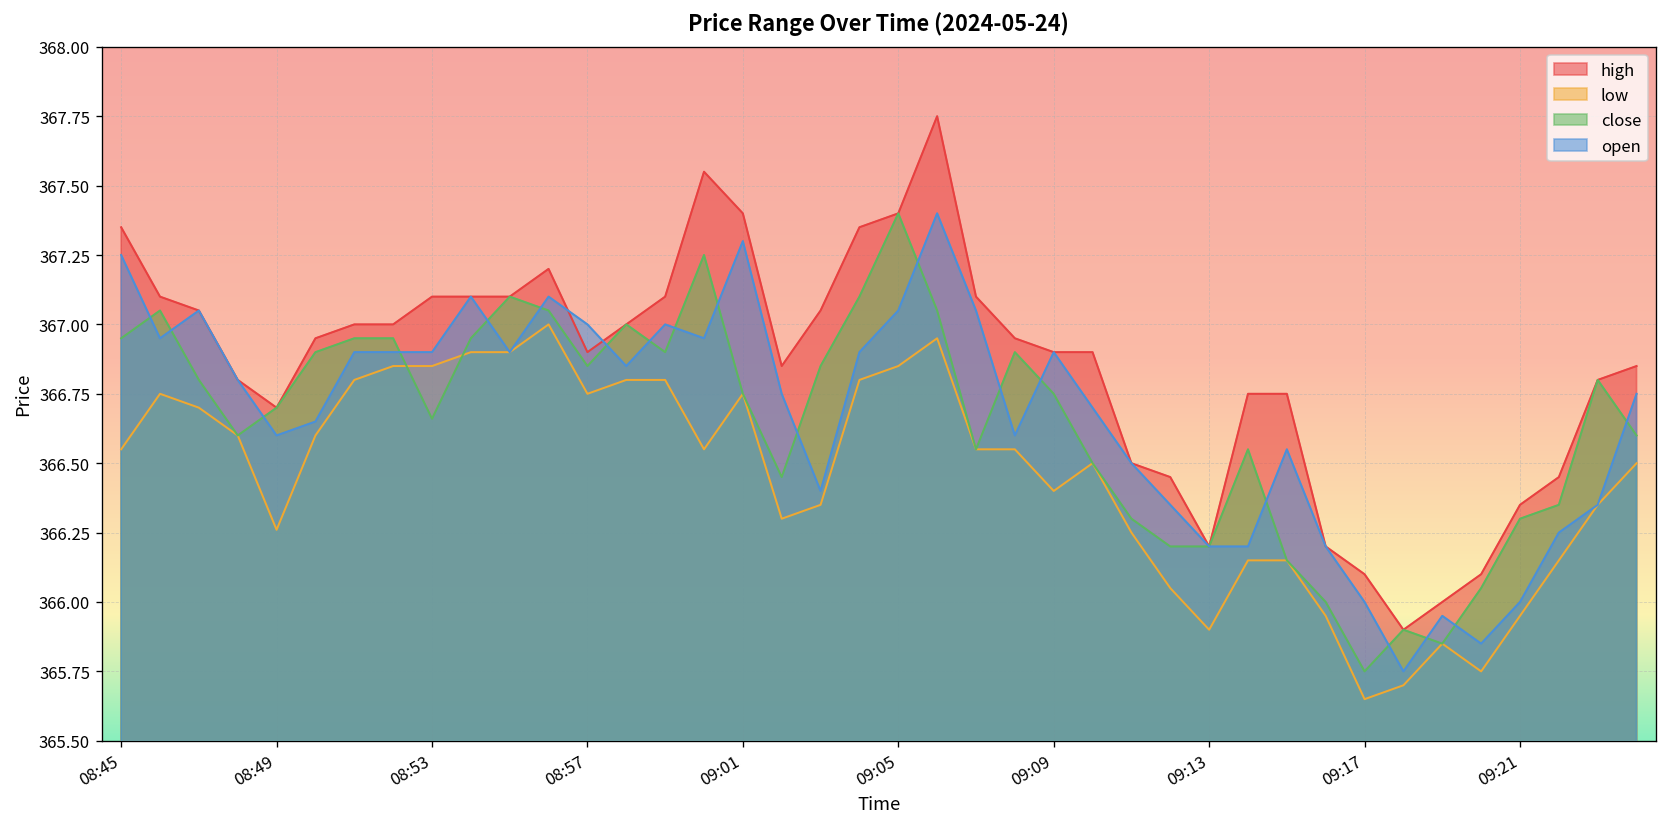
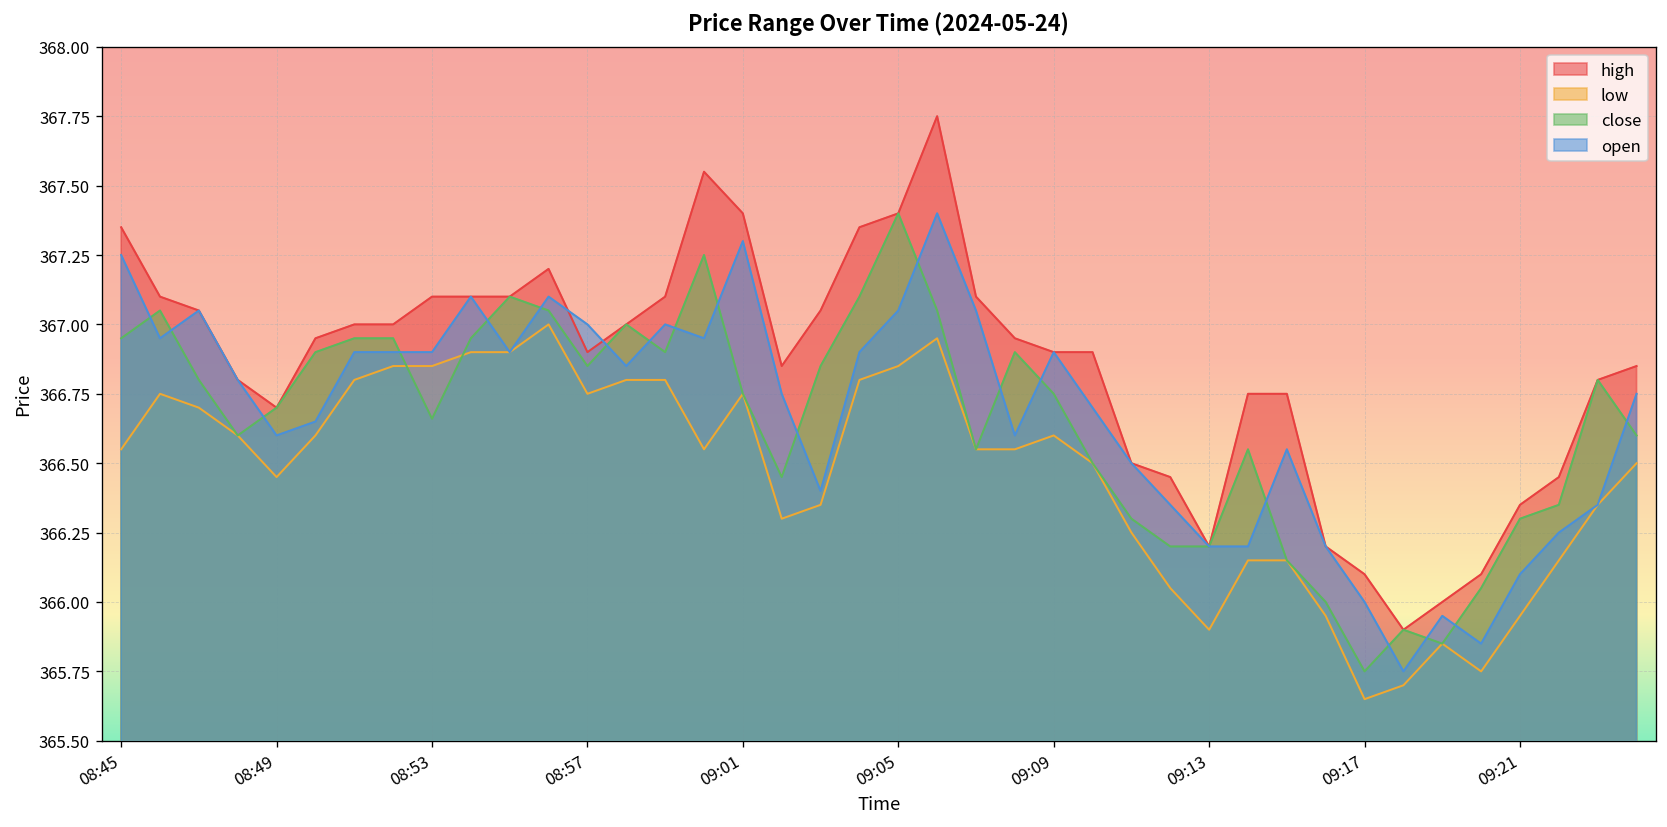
low, 08:49: 366.26 -> 366.45
low, 09:09: 366.4 -> 366.6
open, 09:21: 366.0 -> 366.1
